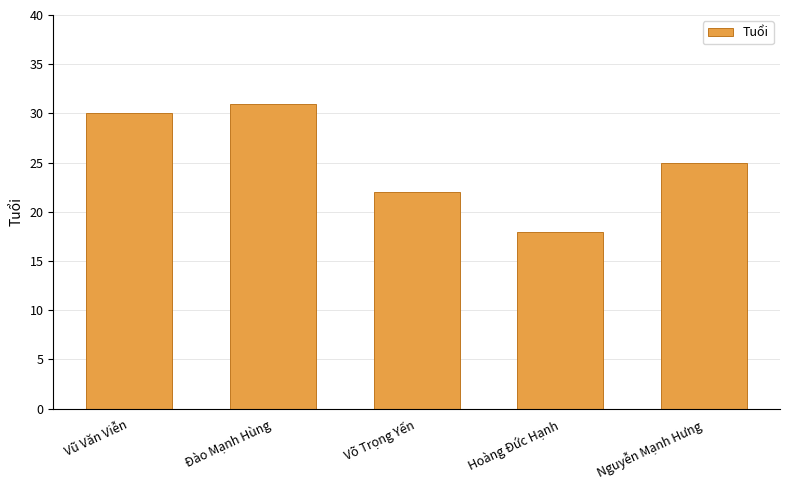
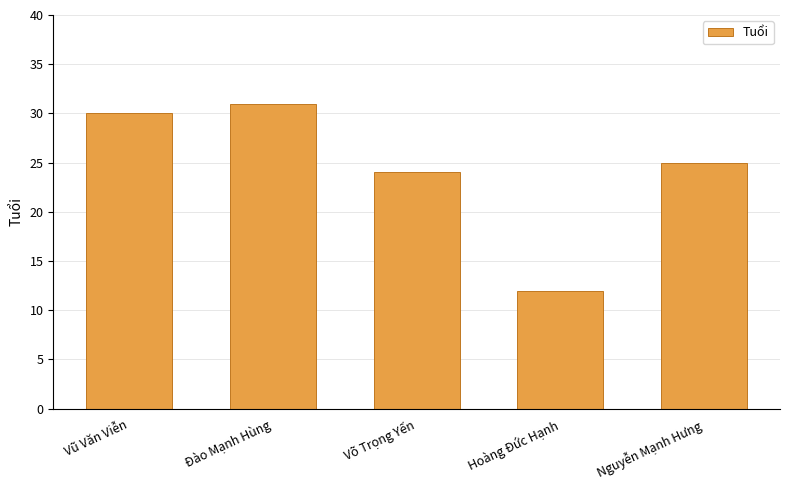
Võ Trọng Yến: 22 -> 24
Hoàng Đức Hạnh: 18 -> 12
